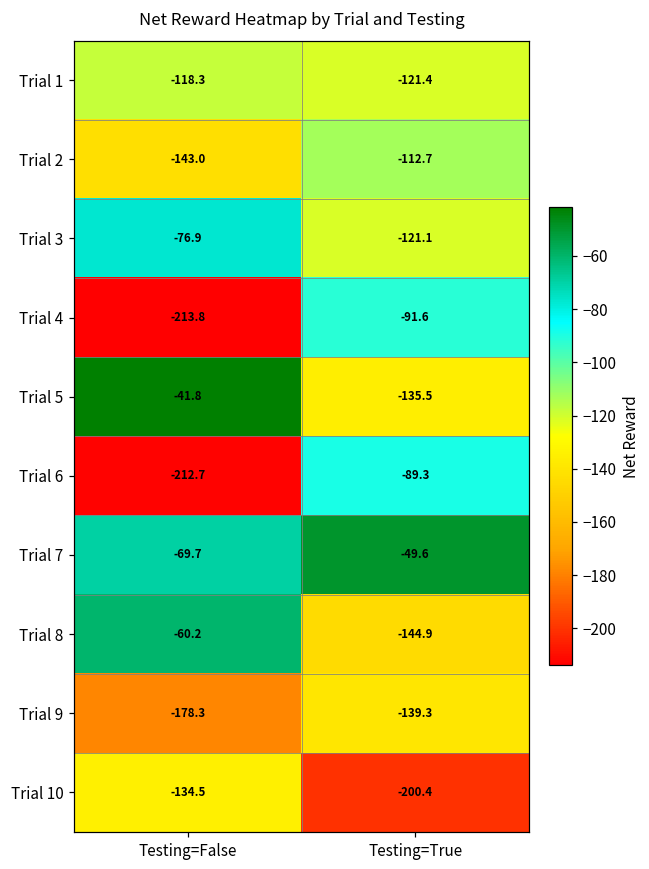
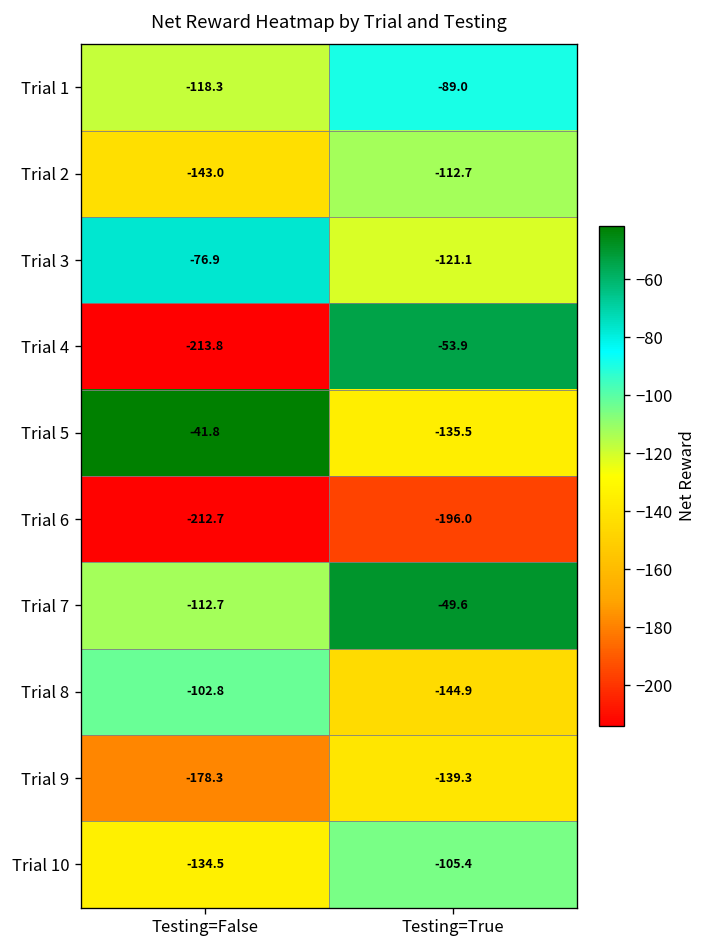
Trial 1, Testing=True: -121.4 -> -89.0
Trial 4, Testing=True: -91.6 -> -53.9
Trial 6, Testing=True: -89.3 -> -196.0
Trial 7, Testing=False: -69.7 -> -112.7
Trial 8, Testing=False: -60.2 -> -102.8
Trial 10, Testing=True: -200.4 -> -105.4
